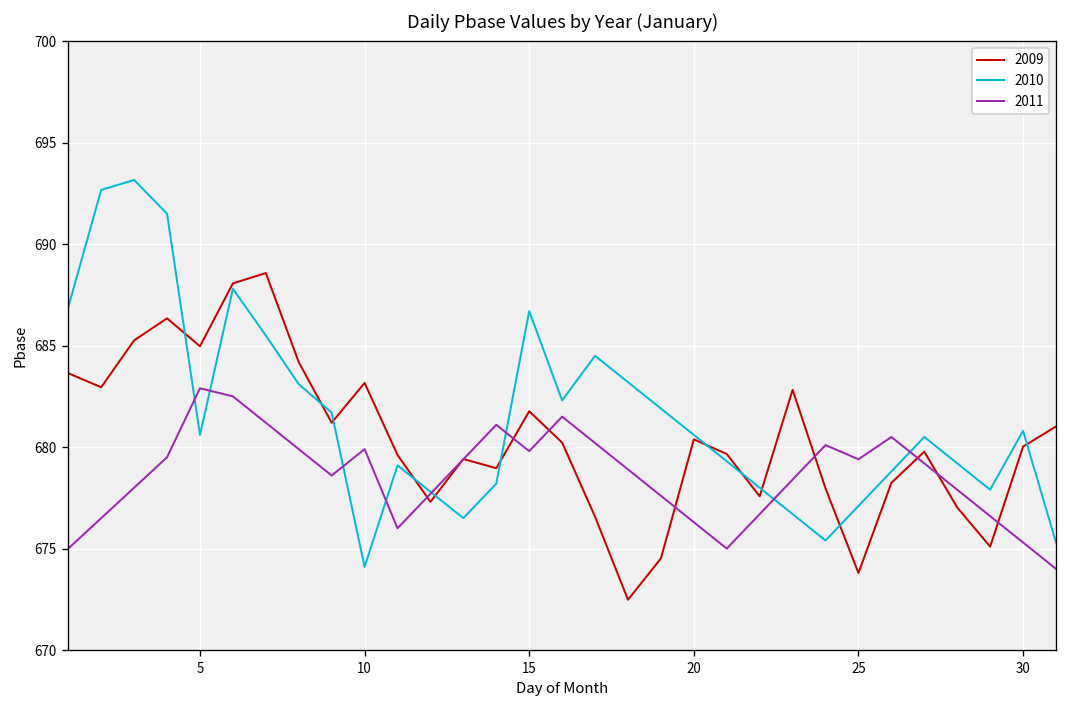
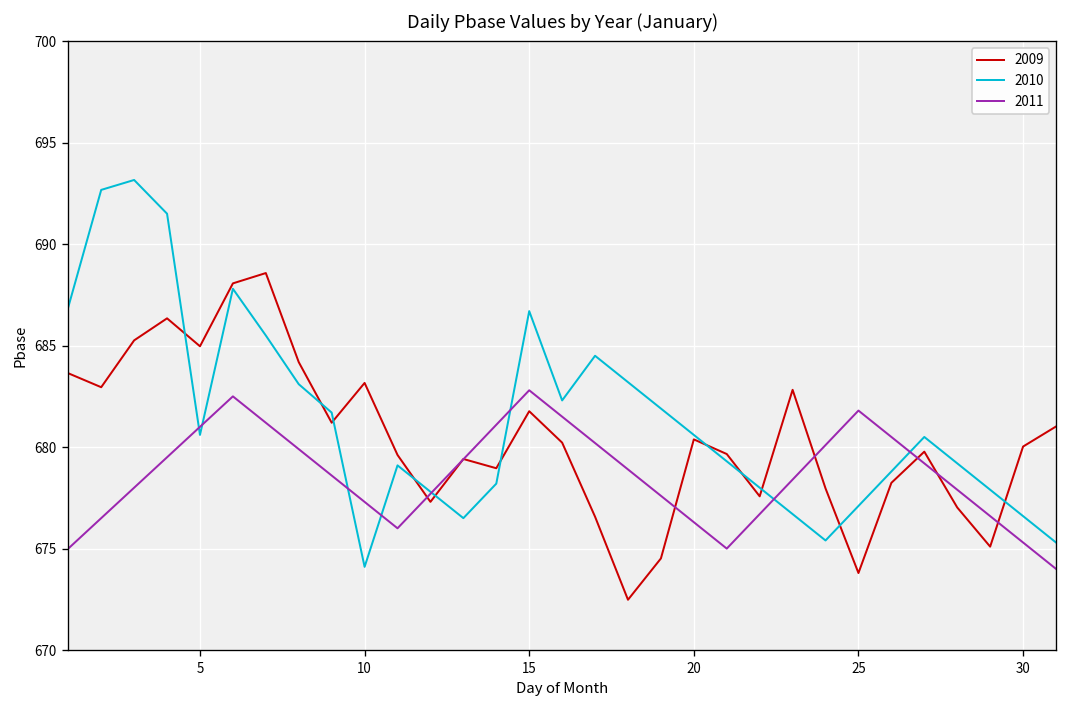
2011, 5: 682.9 -> 681.0
2011, 10: 679.9 -> 677.3
2011, 15: 679.8 -> 682.8
2011, 25: 679.4 -> 681.8
2010, 30: 680.8 -> 676.6
